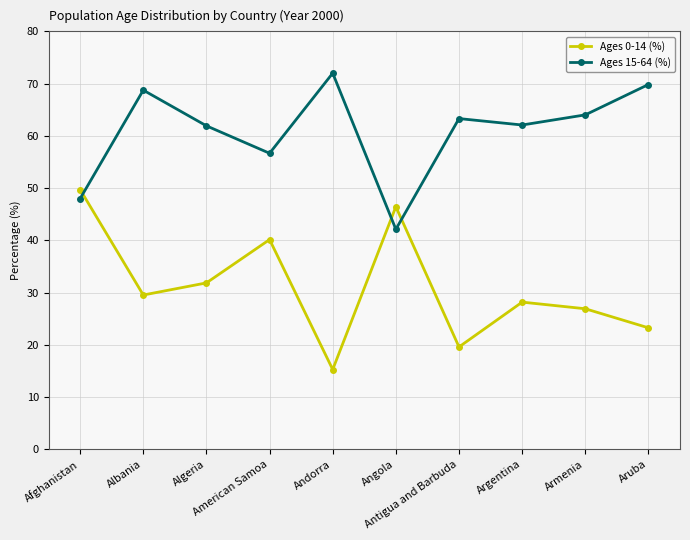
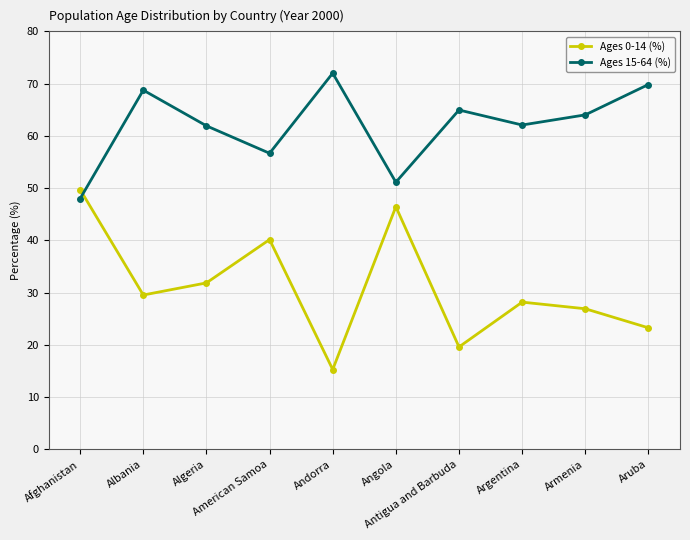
Ages 15-64 (%), Angola: 42 -> 51
Ages 15-64 (%), Antigua and Barbuda: 63 -> 65
